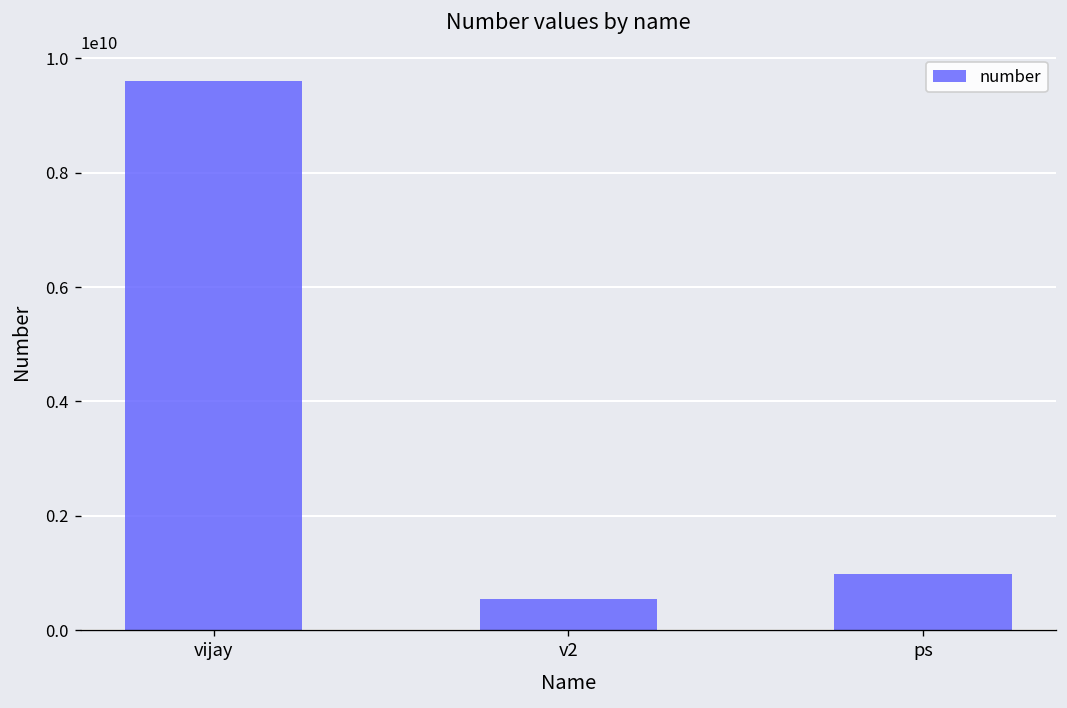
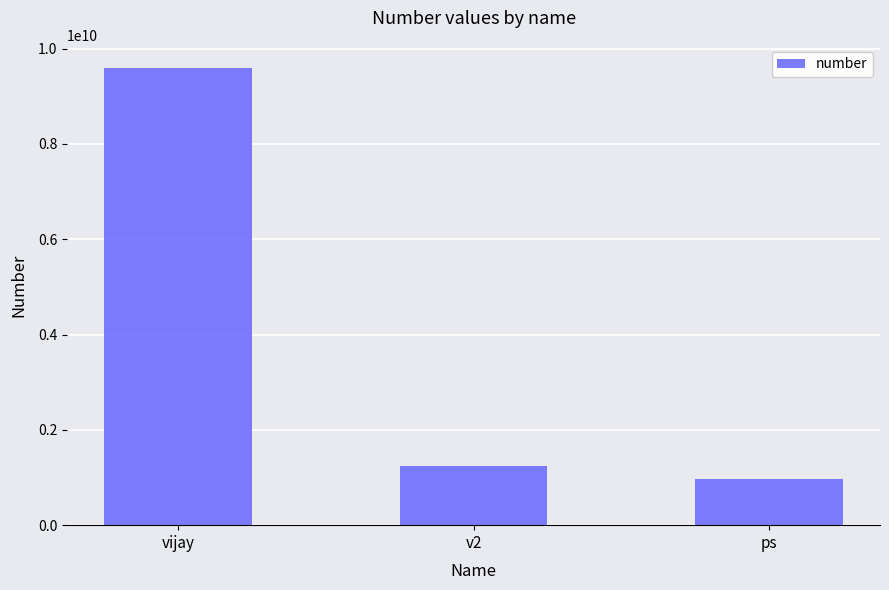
v2: 500000000 -> 1200000000
